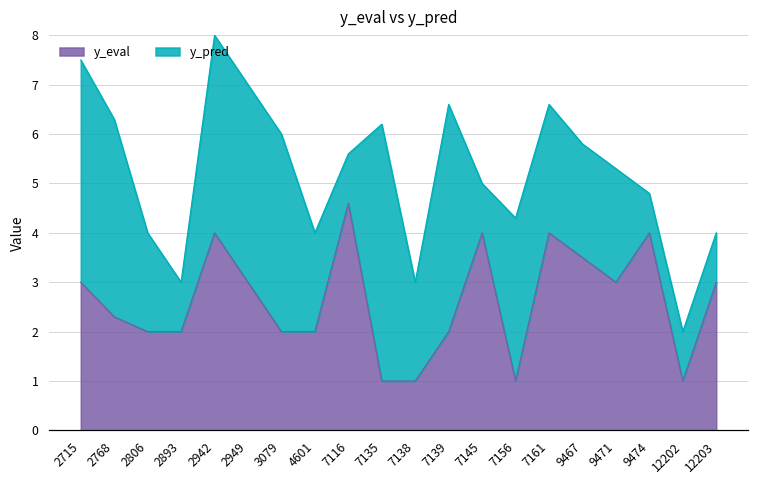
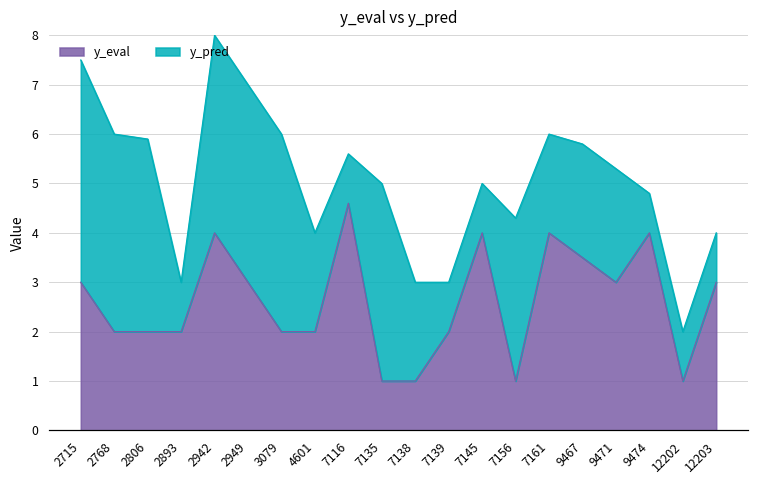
y_eval, 2768: 2.3 -> 2.0
y_pred, 2806: 2.0 -> 3.9
y_pred, 7135: 5.2 -> 4.0
y_pred, 7139: 4.6 -> 1.0
y_pred, 7161: 2.6 -> 2.0
